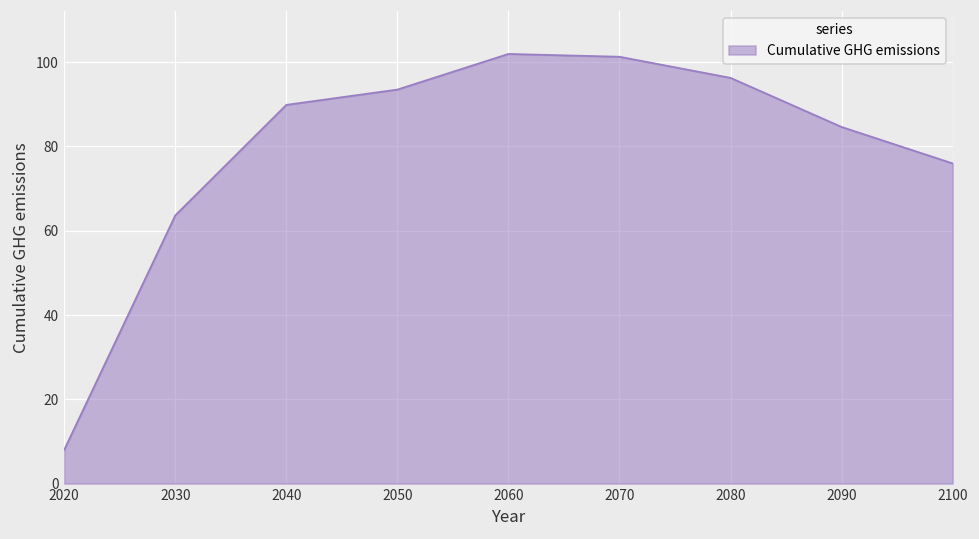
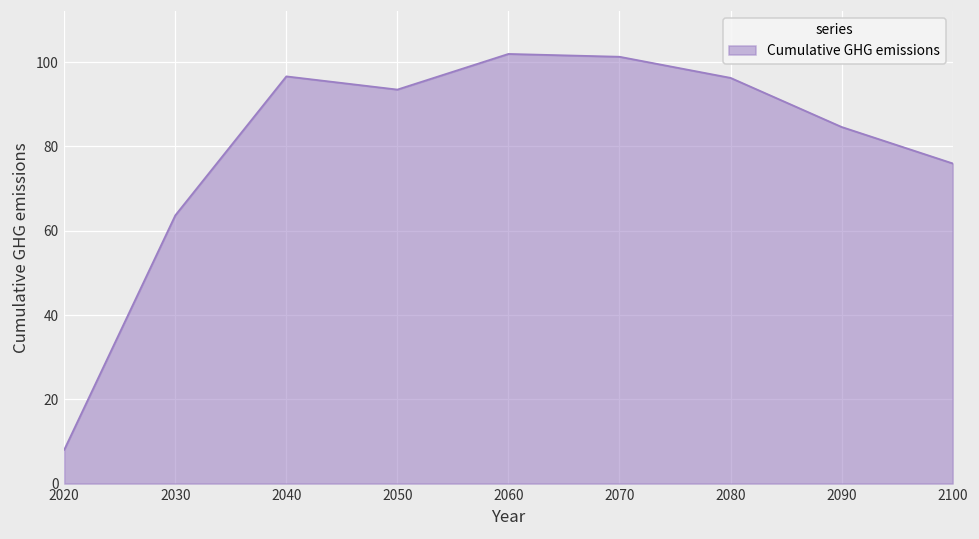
2040: 90 -> 97
